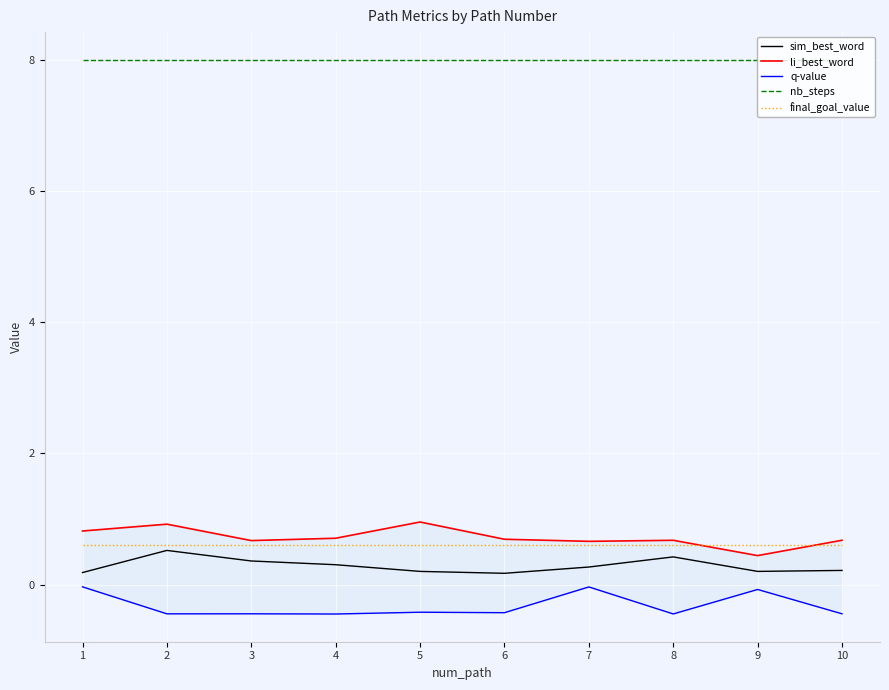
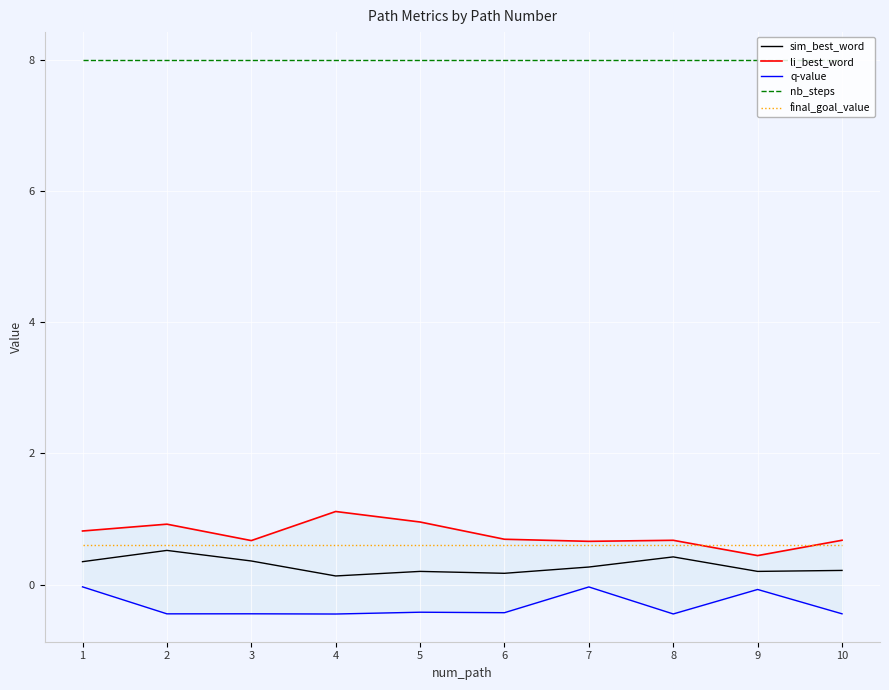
sim_best_word, 1: 0.2 -> 0.3
sim_best_word, 4: 0.3 -> 0.1
li_best_word, 4: 0.7 -> 1.1
